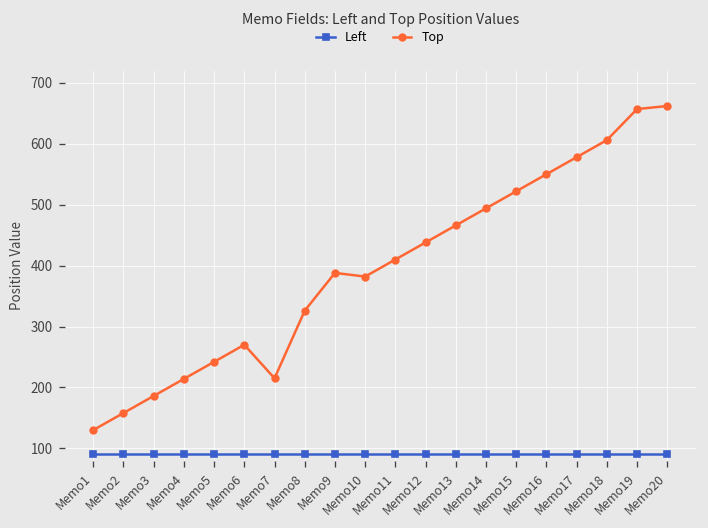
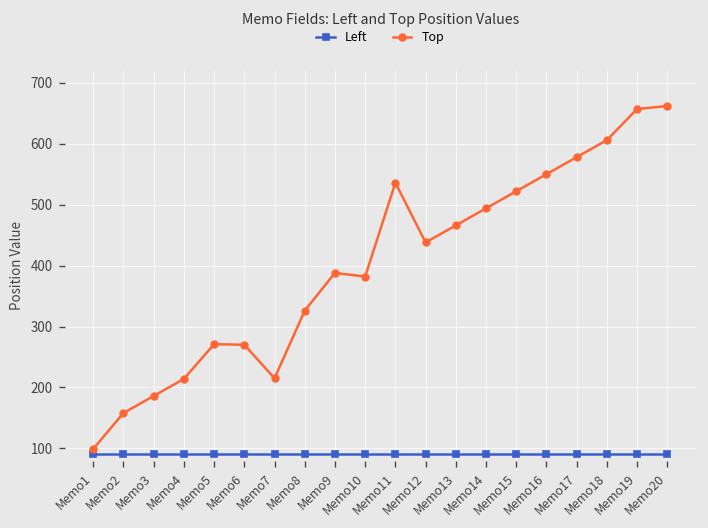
Top, Memo1: 130 -> 100
Top, Memo5: 240 -> 270
Top, Memo11: 410 -> 540
